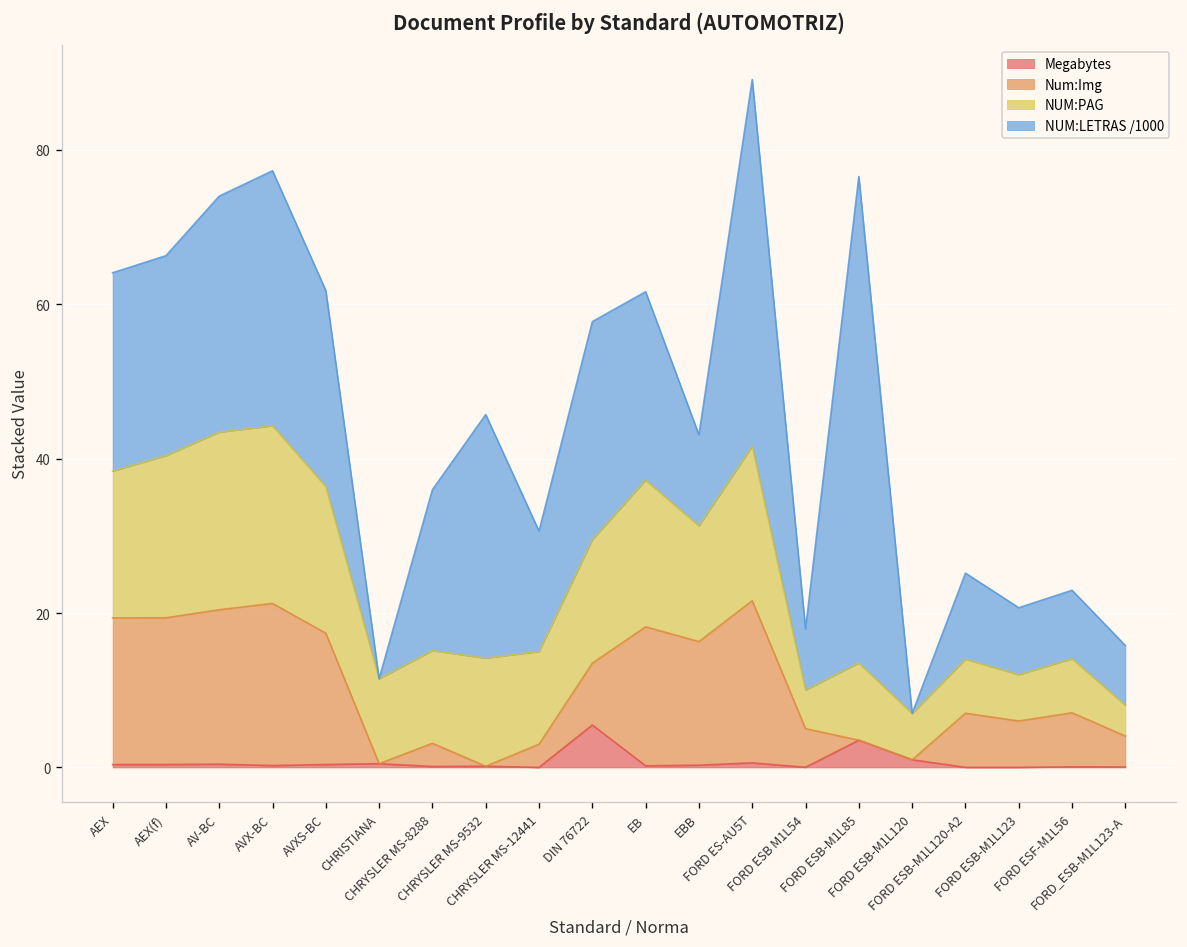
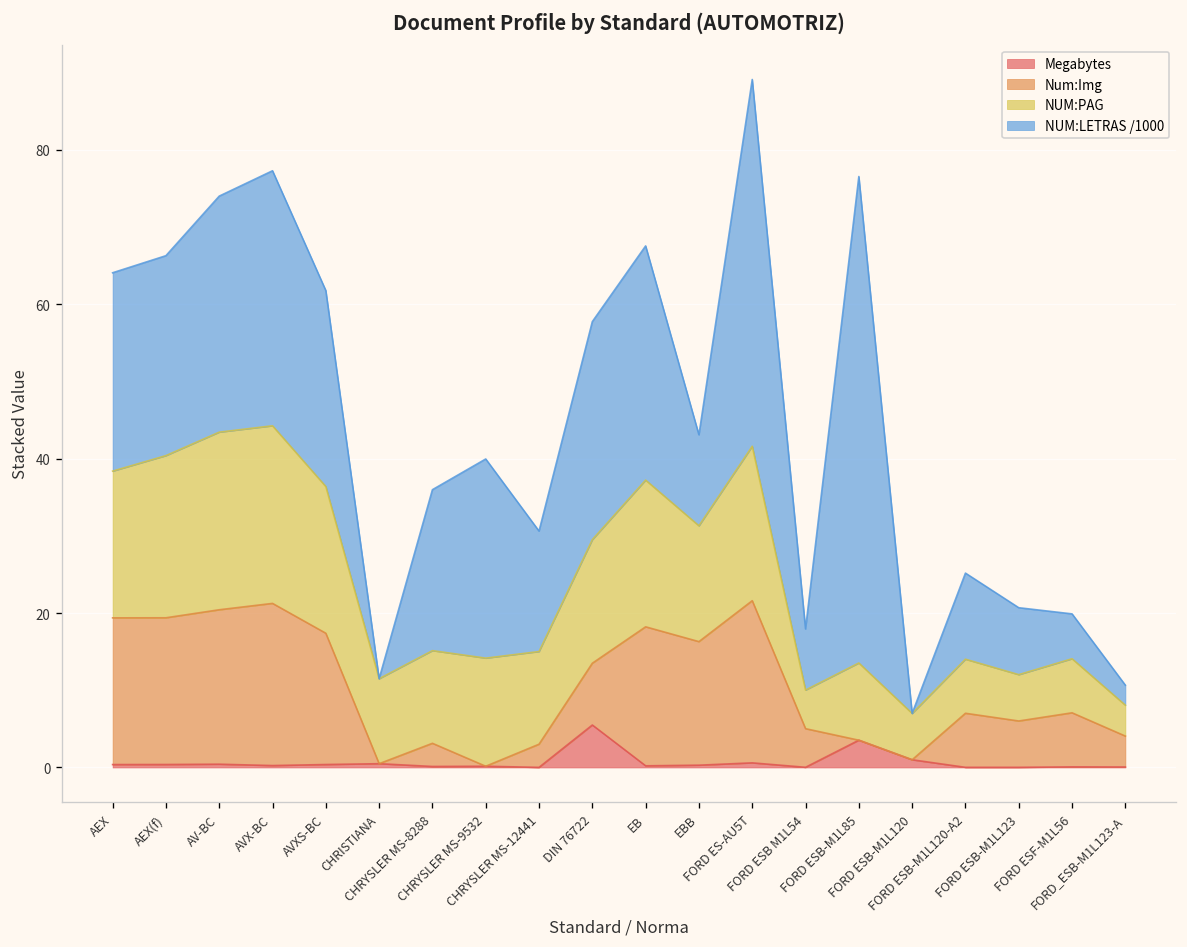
NUM:LETRAS /1000, CHRYSLER MS-9532: 32 -> 26
NUM:LETRAS /1000, EB: 24 -> 30
NUM:LETRAS /1000, FORD ESF-M1L56: 9 -> 6
NUM:LETRAS /1000, FORD_ESB-M1L123-A: 8 -> 3
